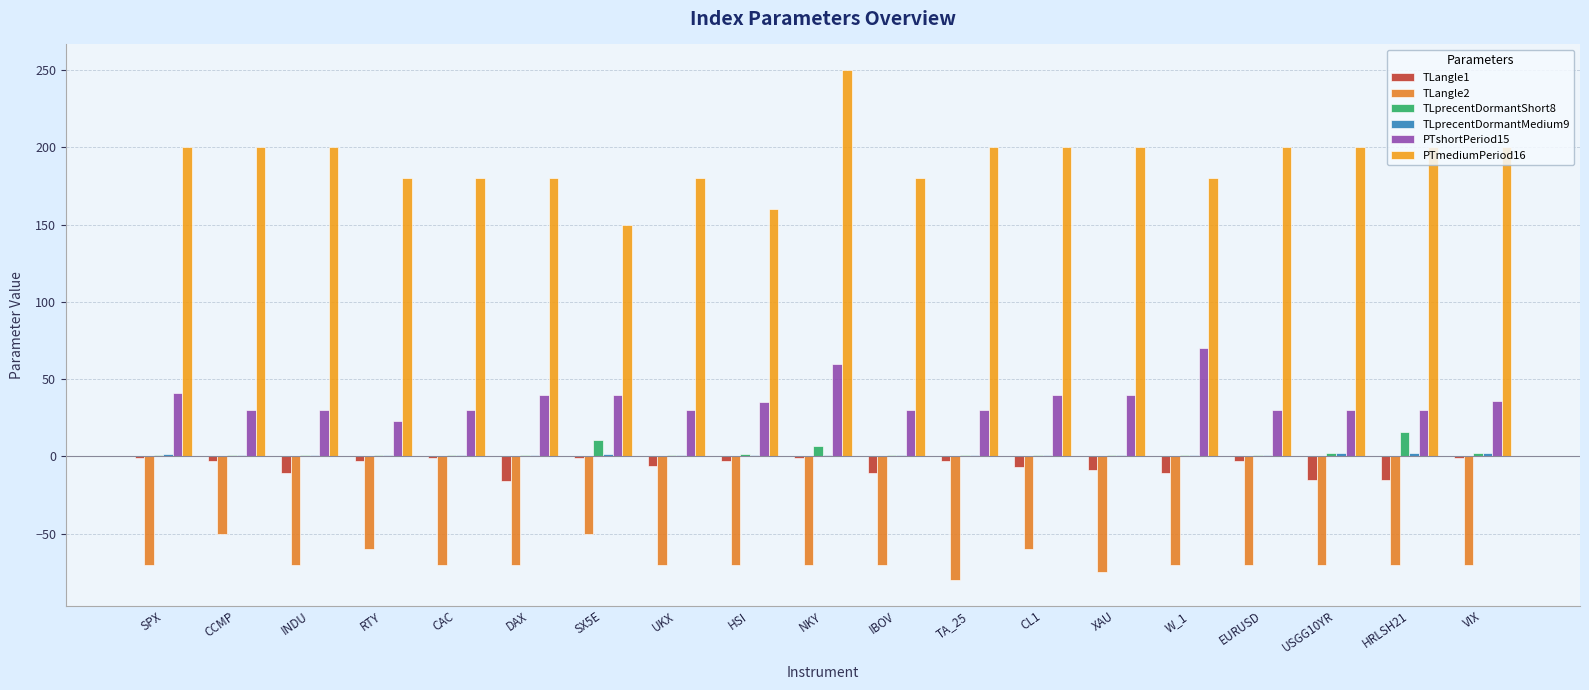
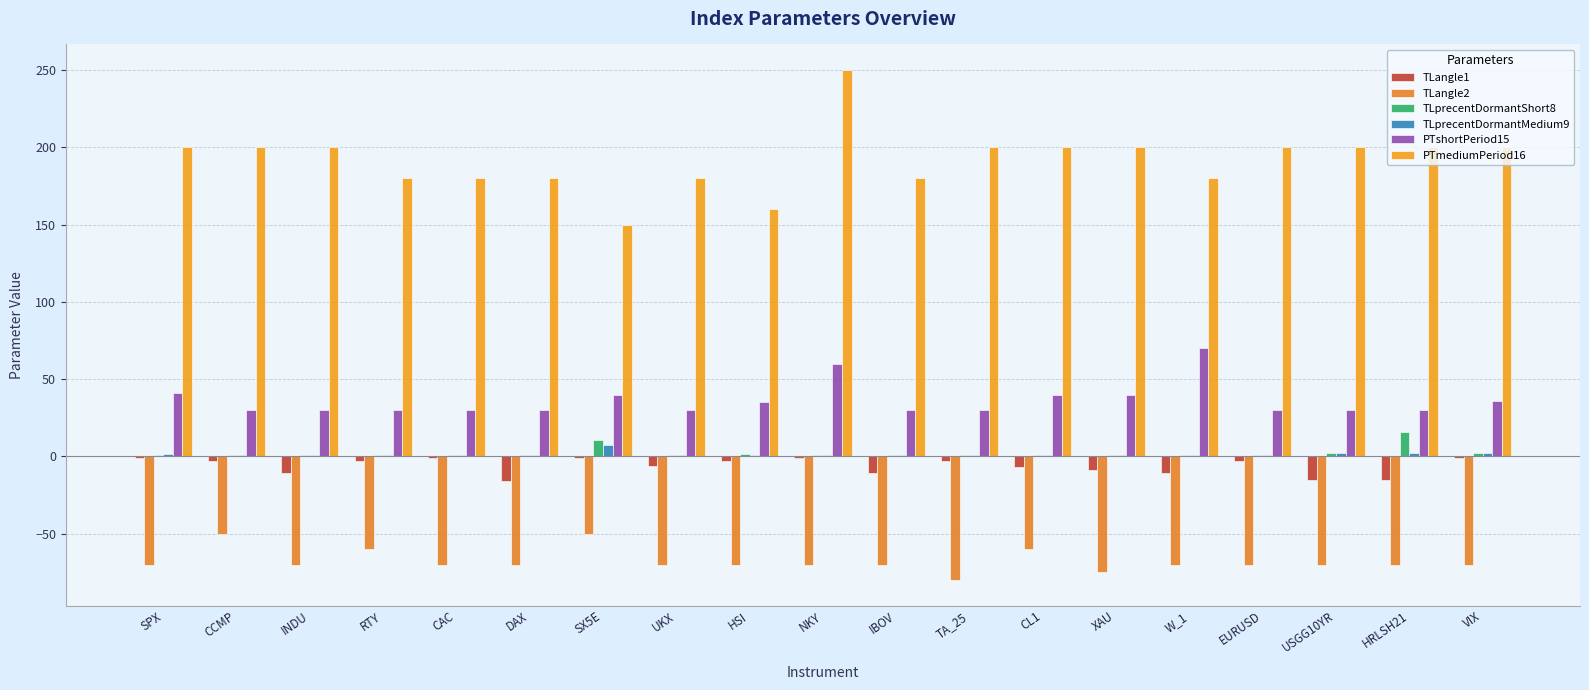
PTshortPeriod15, RTY: 23 -> 30
PTshortPeriod15, DAX: 40 -> 30
TLprecentDormantMedium9, SX5E: 1 -> 7
TLprecentDormantShort8, NKY: 7 -> 1
